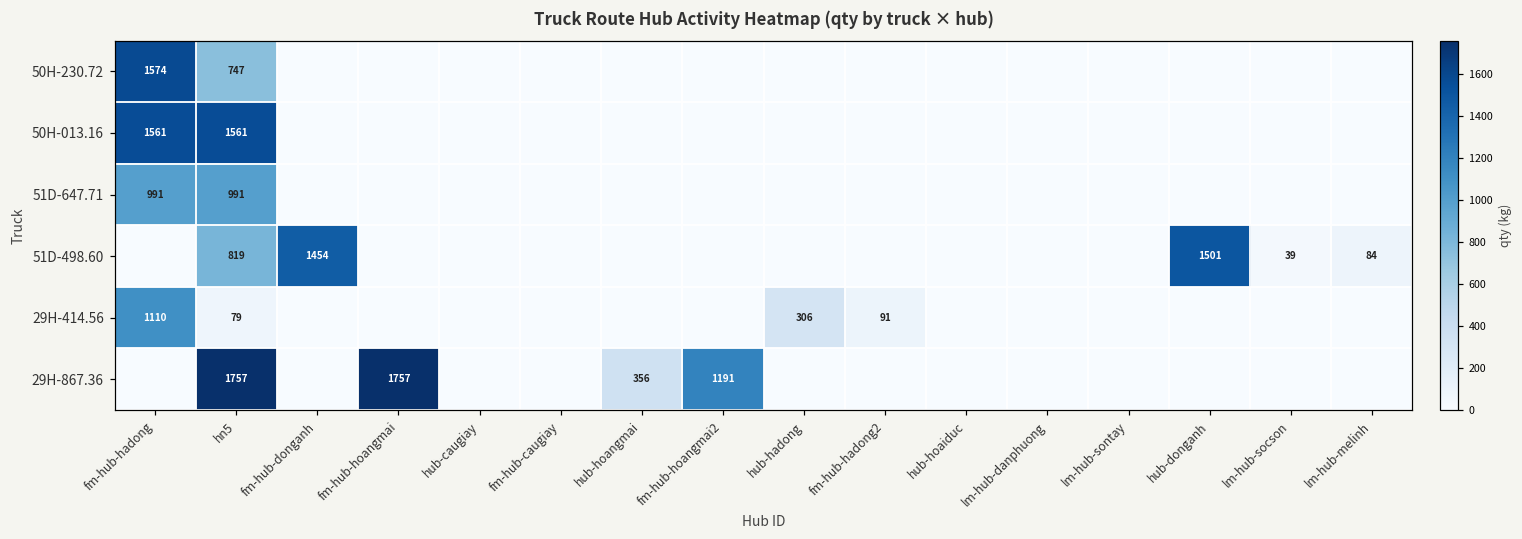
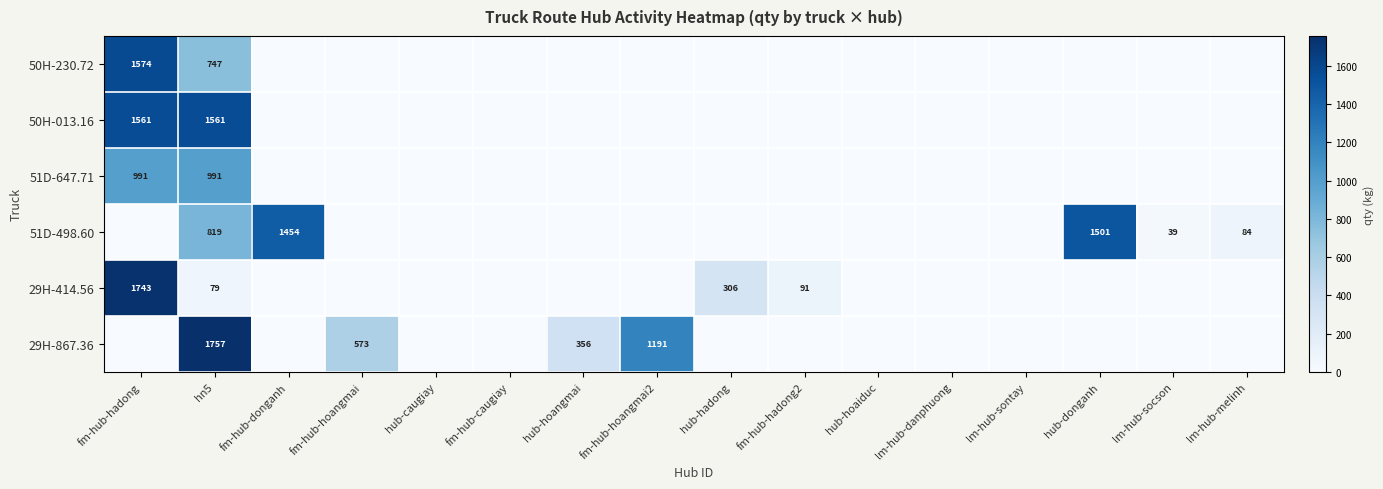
29H-414.56, fm-hub-hadong: 1110 -> 1743
29H-867.36, fm-hub-hoangmai: 1757 -> 573
